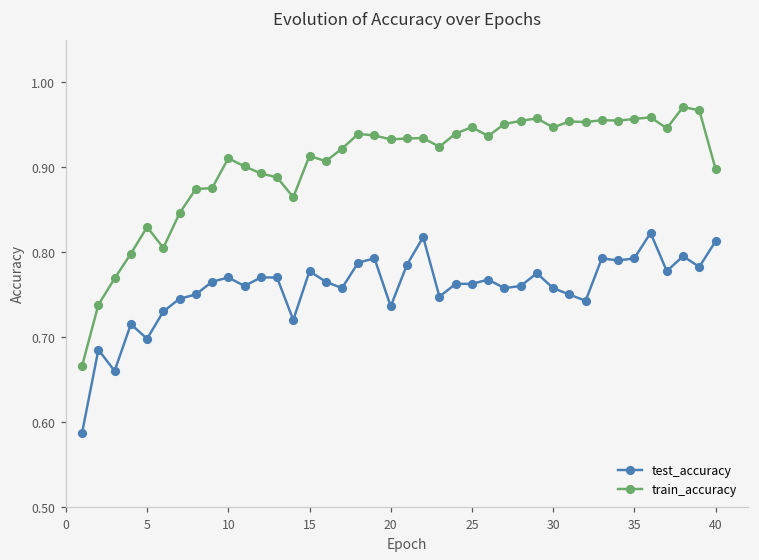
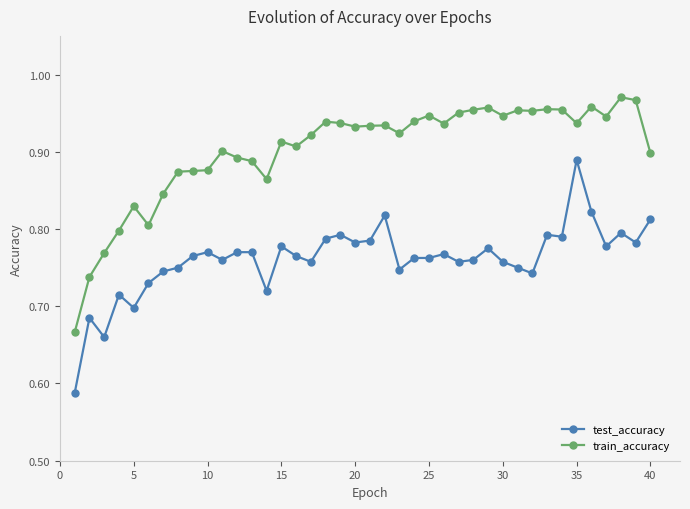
train_accuracy, 10: 0.91 -> 0.88
test_accuracy, 20: 0.74 -> 0.78
test_accuracy, 35: 0.79 -> 0.89
train_accuracy, 35: 0.96 -> 0.94
